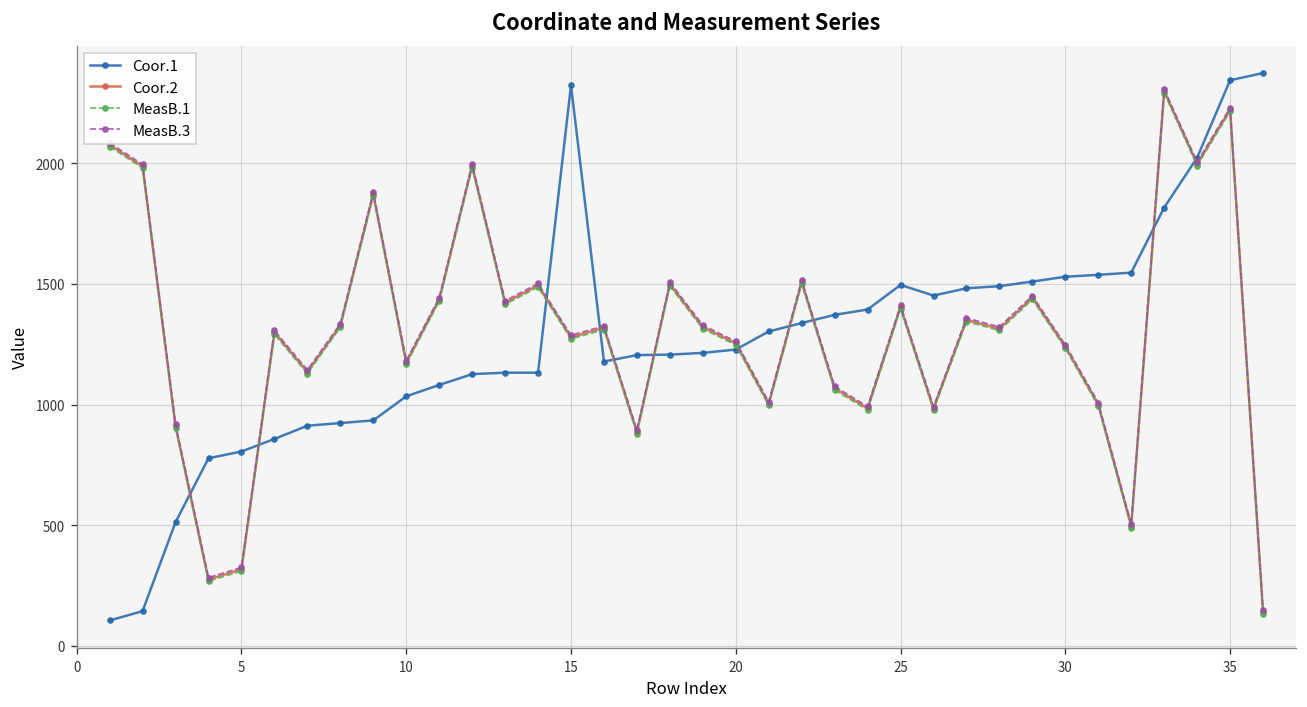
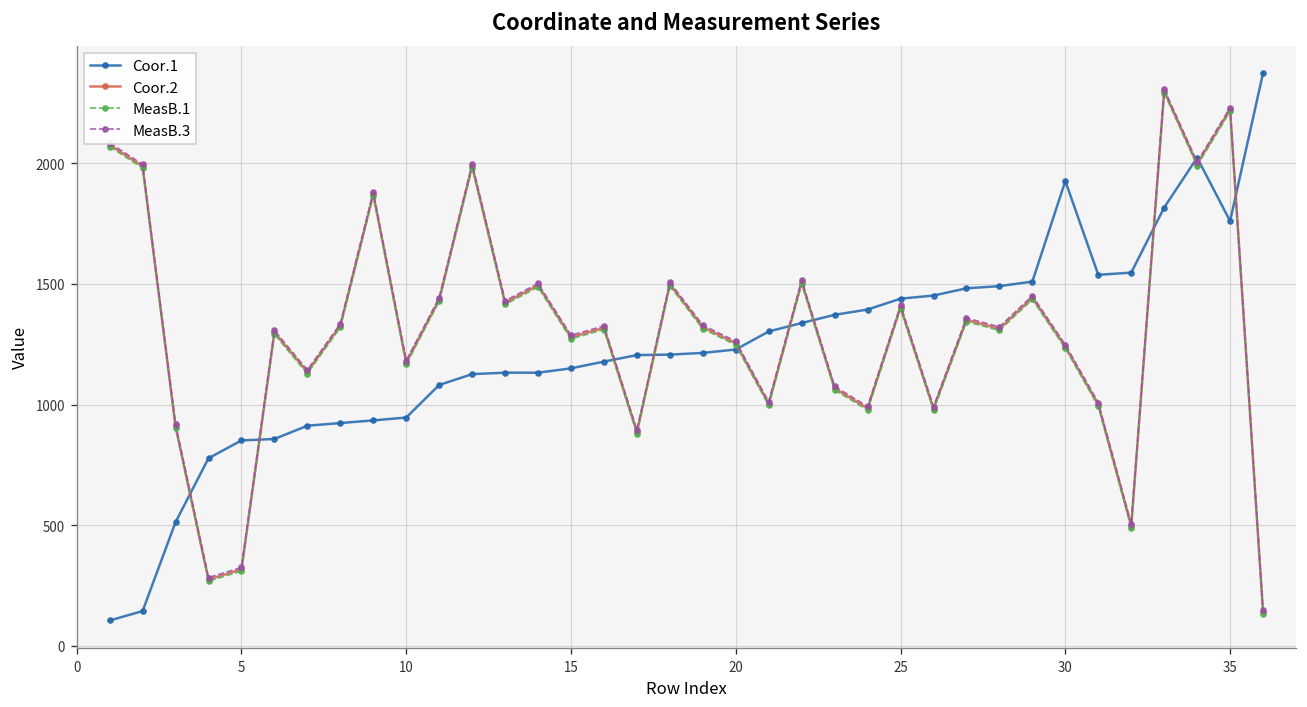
Coor.1, 5: 810 -> 850
Coor.1, 10: 1030 -> 950
Coor.1, 15: 2320 -> 1150
Coor.1, 25: 1500 -> 1440
Coor.1, 30: 1530 -> 1930
Coor.1, 35: 2350 -> 1760
